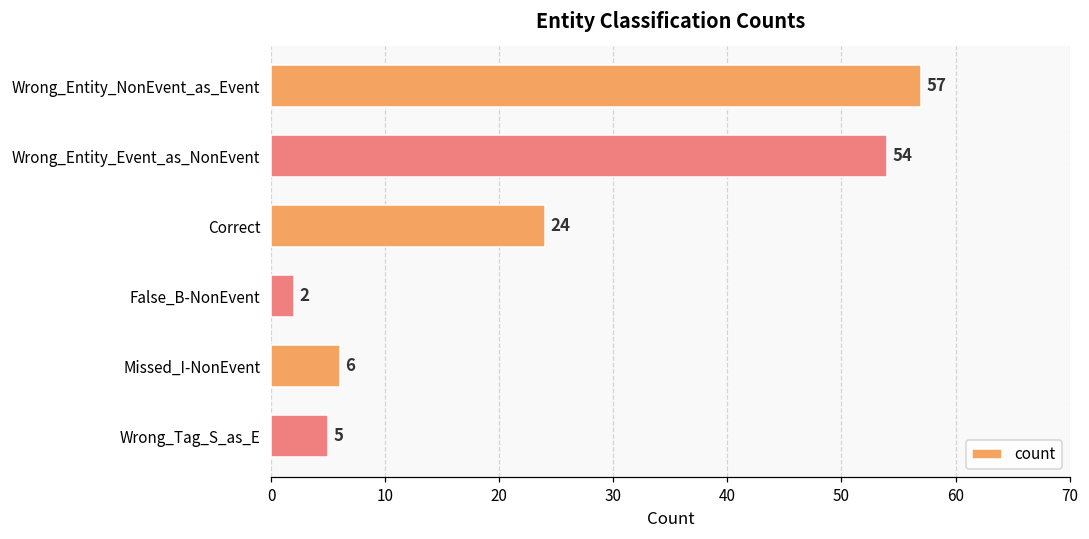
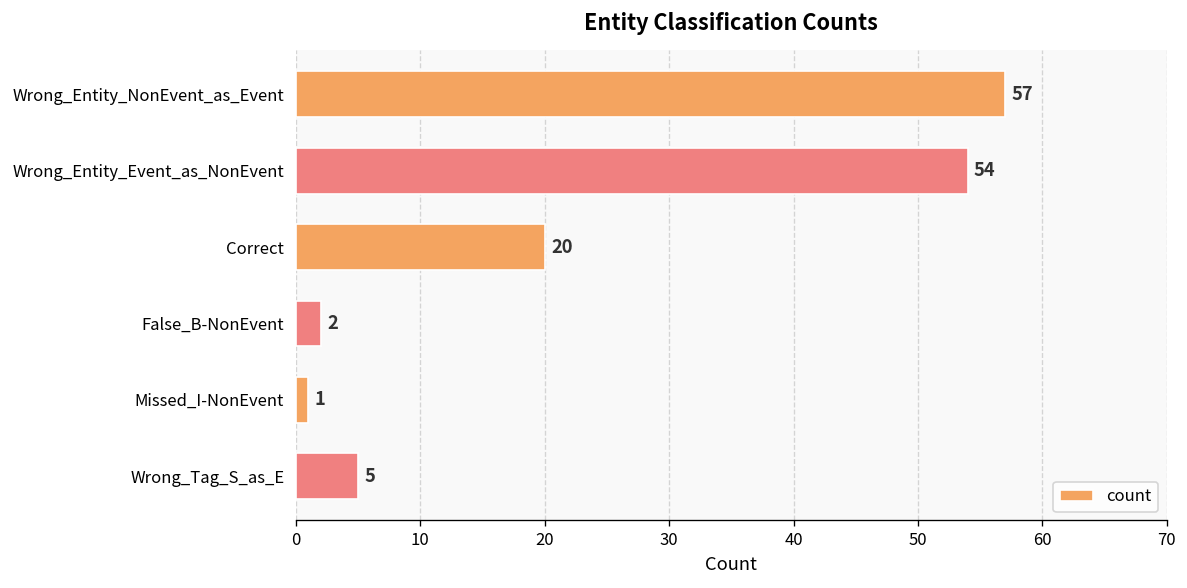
Correct: 24 -> 20
Missed_I-NonEvent: 6 -> 1
